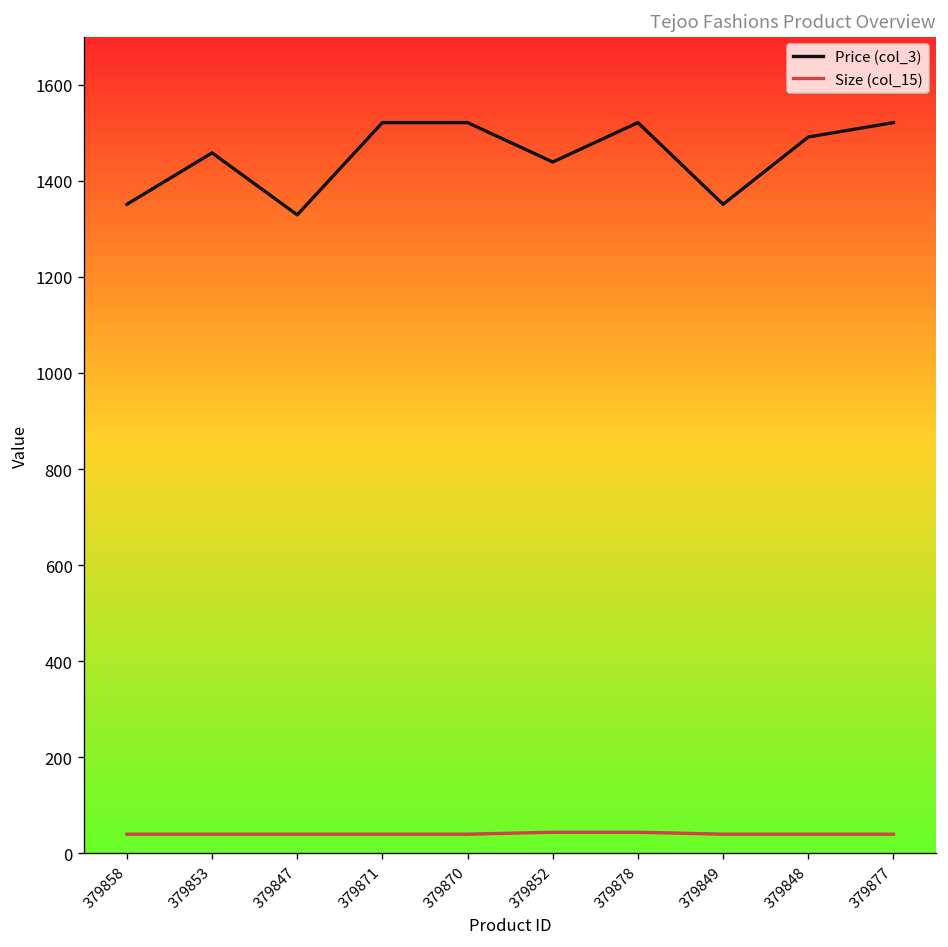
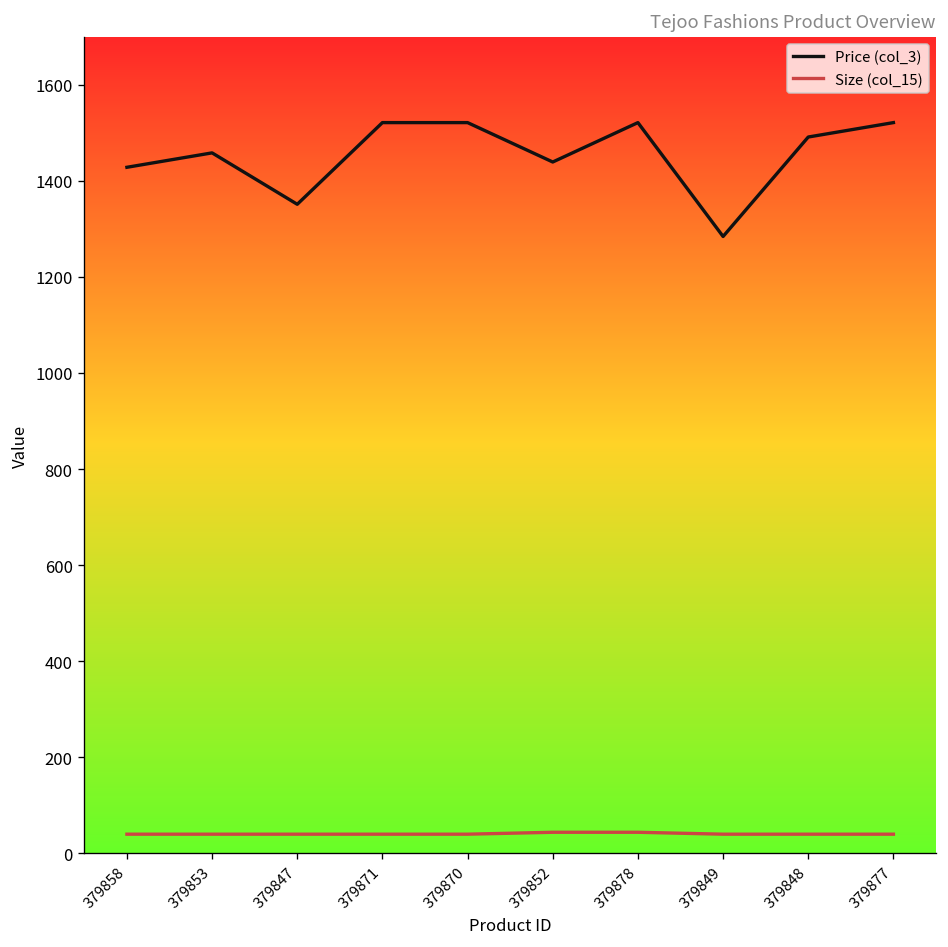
Price (col_3), 379858: 1350 -> 1430
Price (col_3), 379847: 1330 -> 1350
Price (col_3), 379849: 1350 -> 1280
